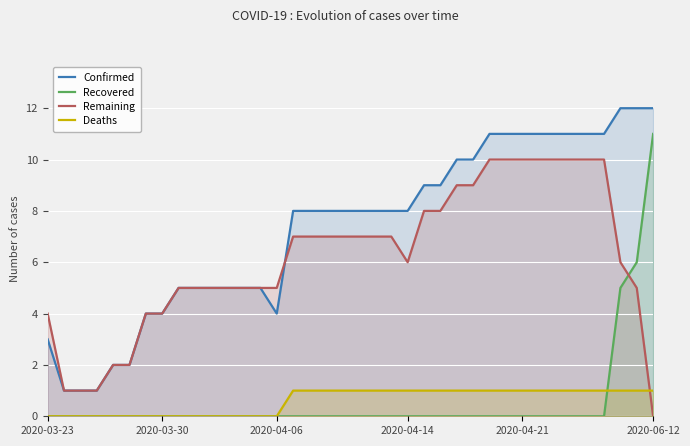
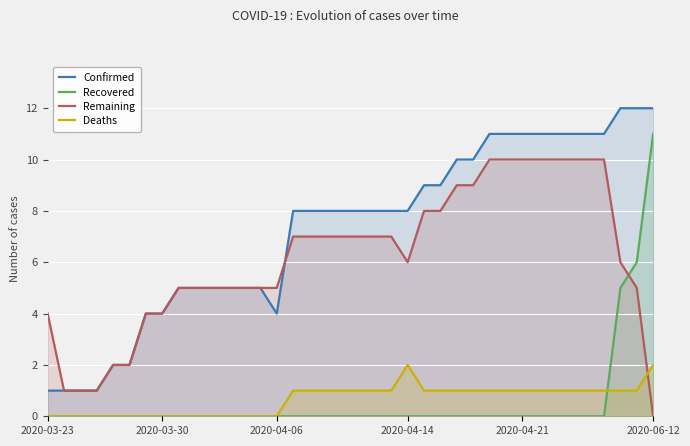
Confirmed, 2020-03-23: 3 -> 1
Deaths, 2020-04-14: 1 -> 2
Deaths, 2020-06-12: 1 -> 2
